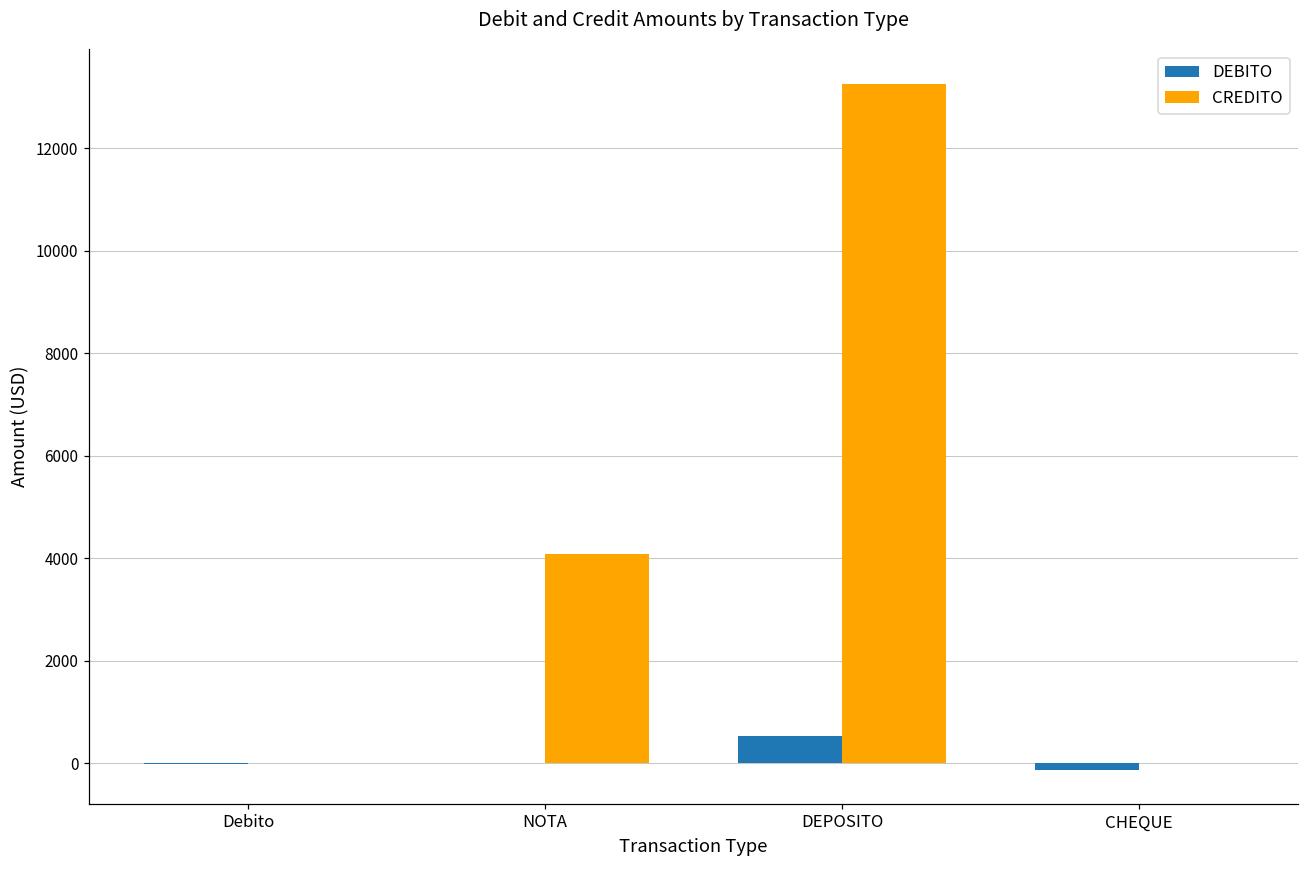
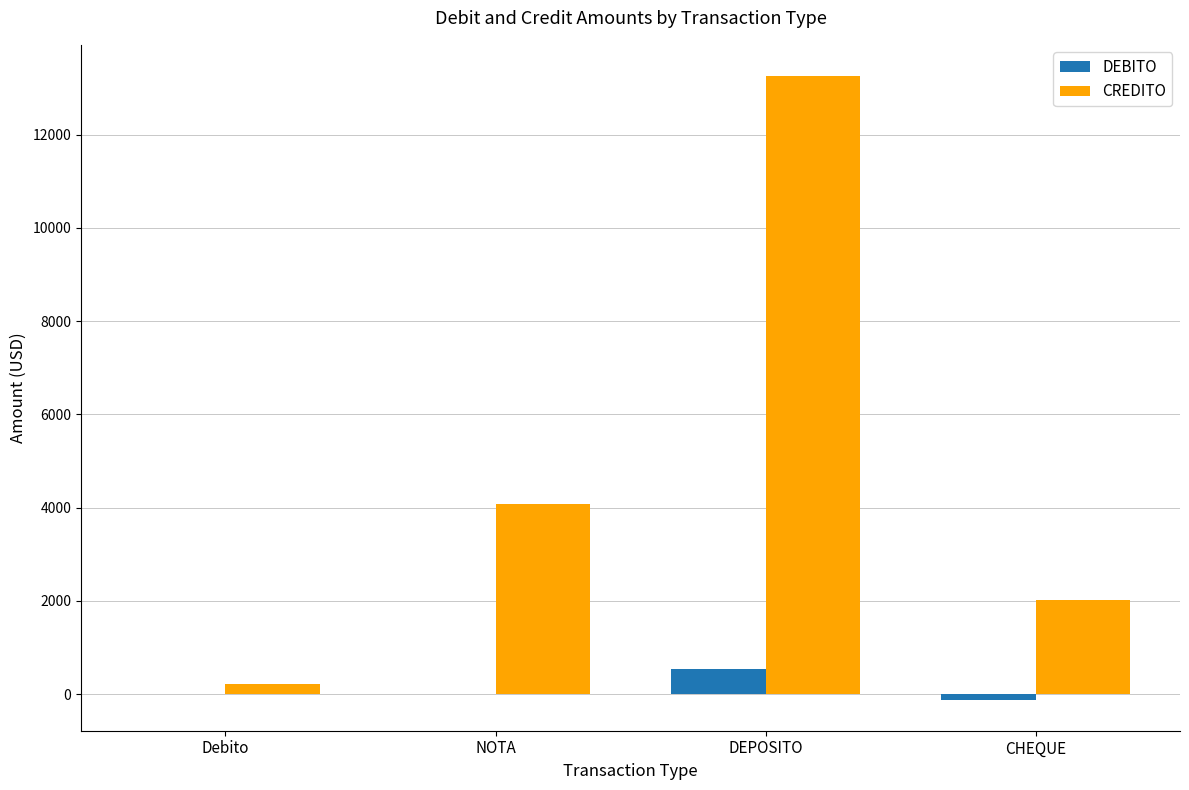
CREDITO, Debito: 0 -> 200
CREDITO, CHEQUE: 0 -> 2000
